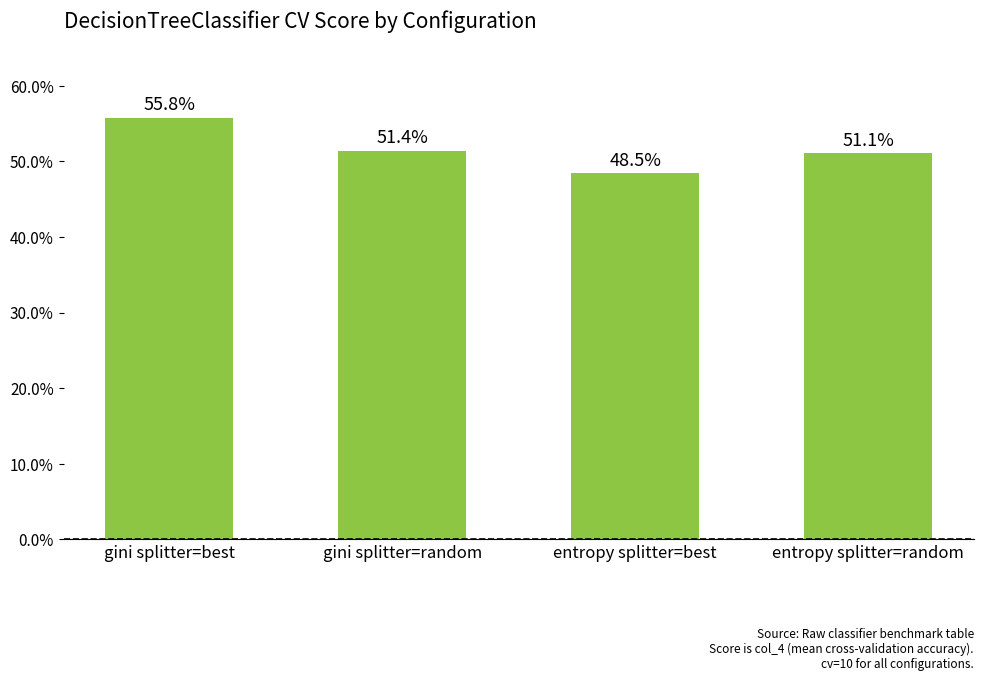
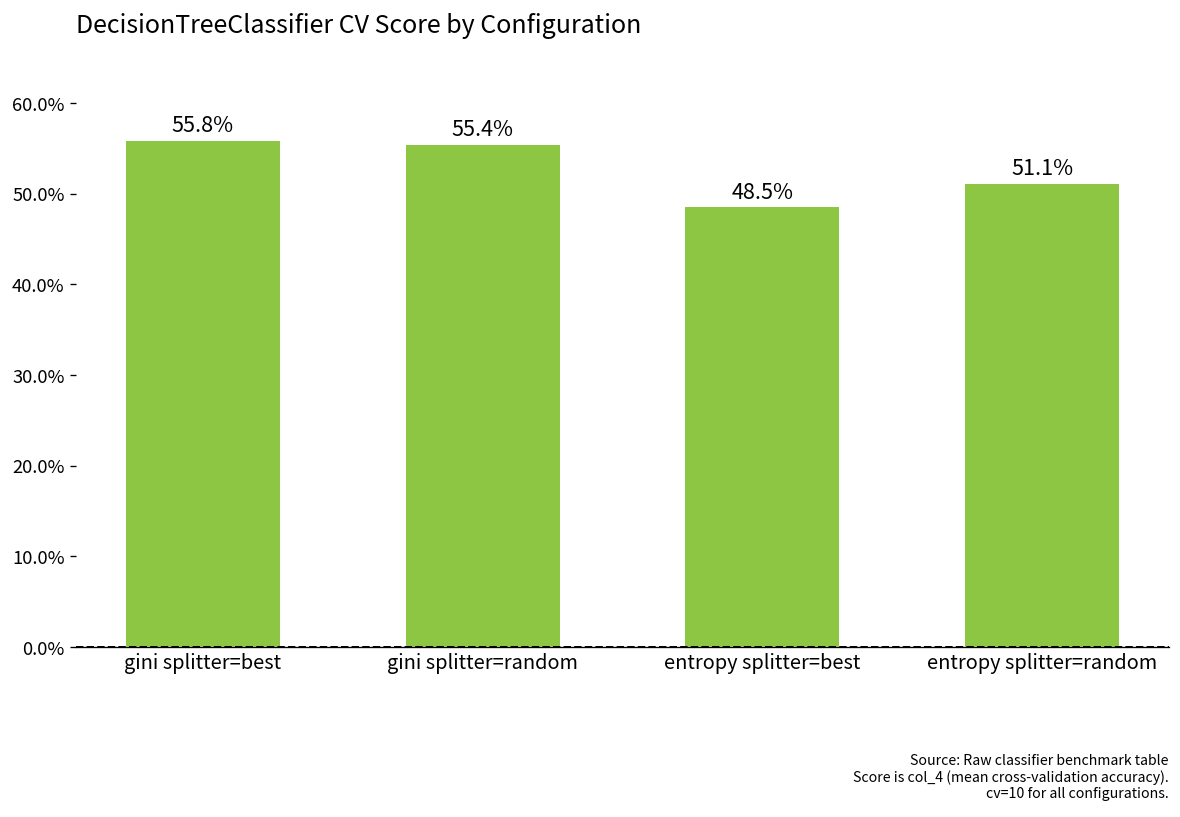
gini splitter=random: 51.4% -> 55.4%
